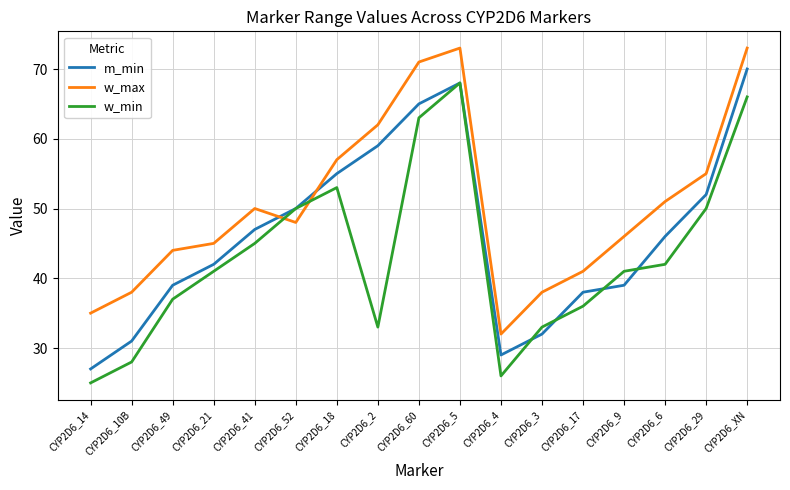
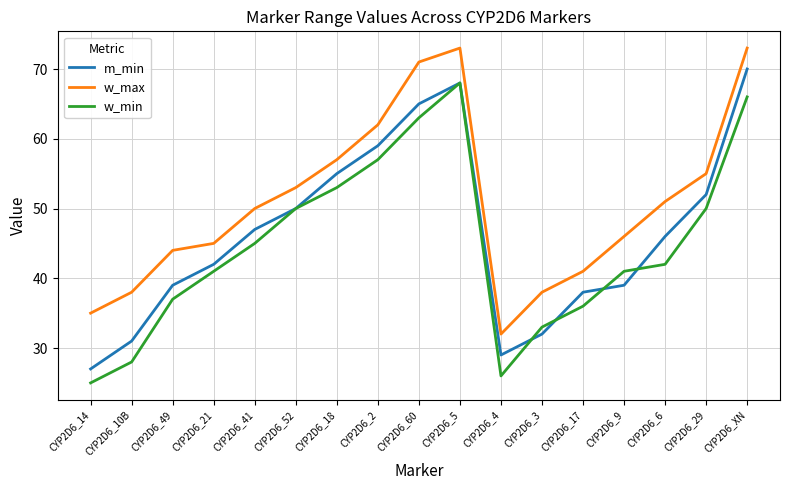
w_max, CYP2D6_52: 48 -> 53
w_min, CYP2D6_2: 33 -> 57
